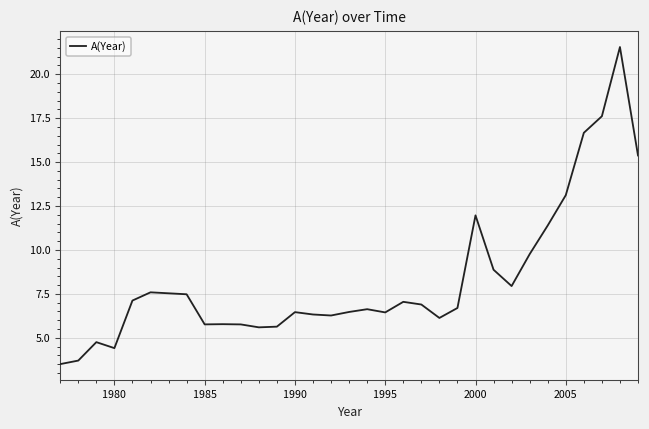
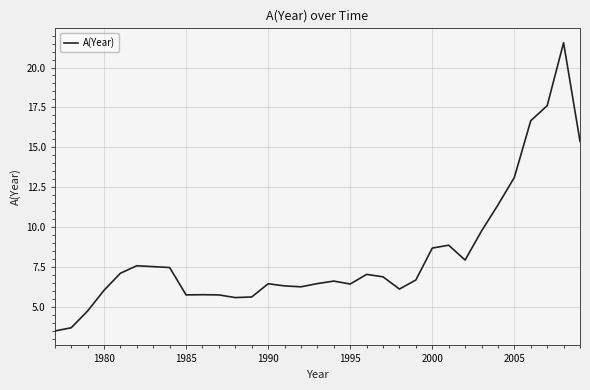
1980: 4.4 -> 6.1
2000: 12.0 -> 8.7
